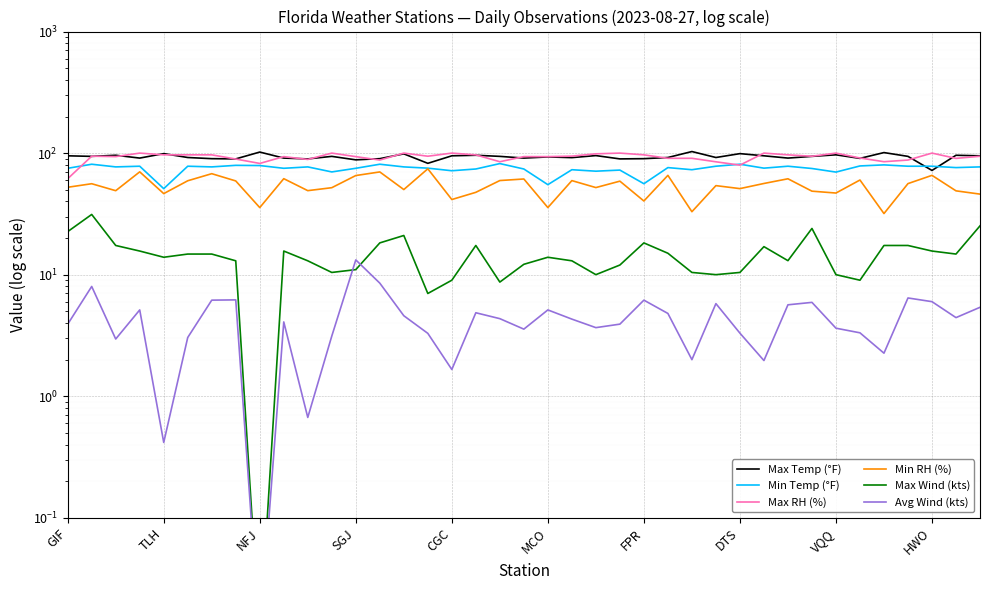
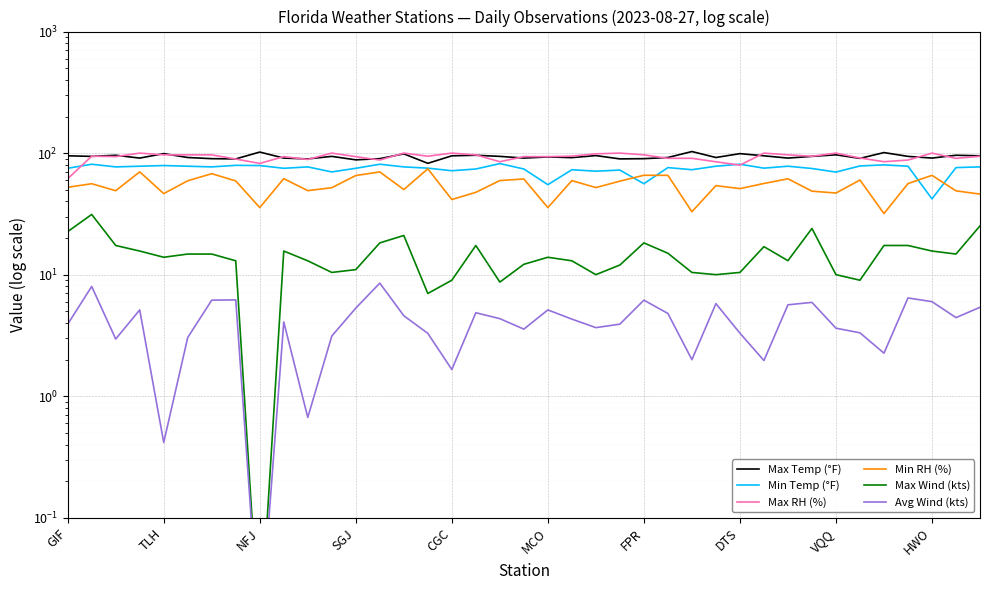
Min Temp (°F), TLH: 51 -> 80
Avg Wind (kts), SGJ: 13 -> 5
Min RH (%), FPR: 40 -> 70
Max Temp (°F), HWO: 70 -> 90
Min Temp (°F), HWO: 80 -> 42
